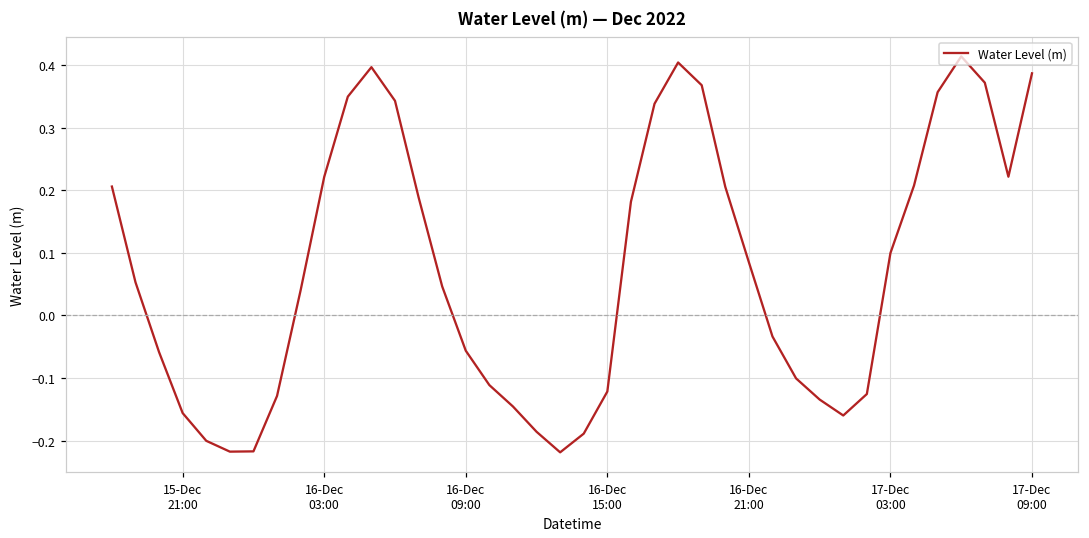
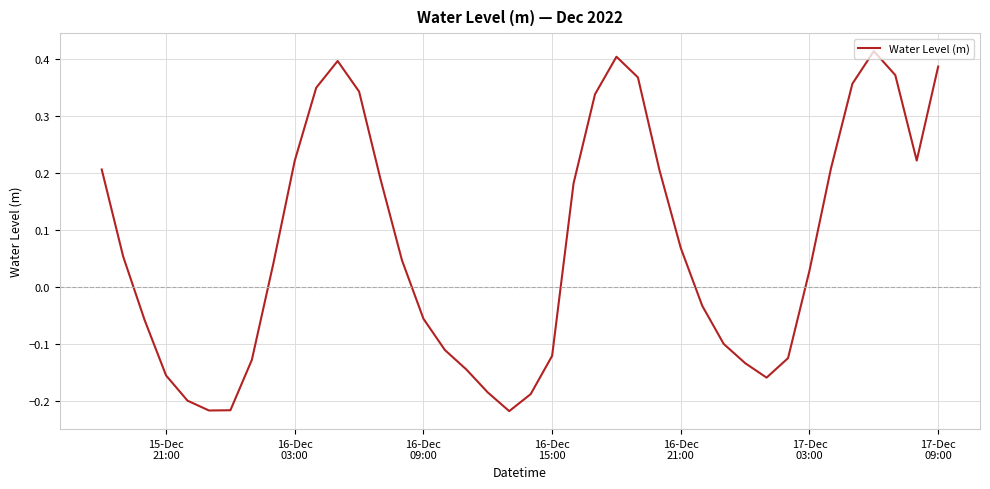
16-Dec 21:00: 0.08 -> 0.07
17-Dec 03:00: 0.10 -> 0.03
